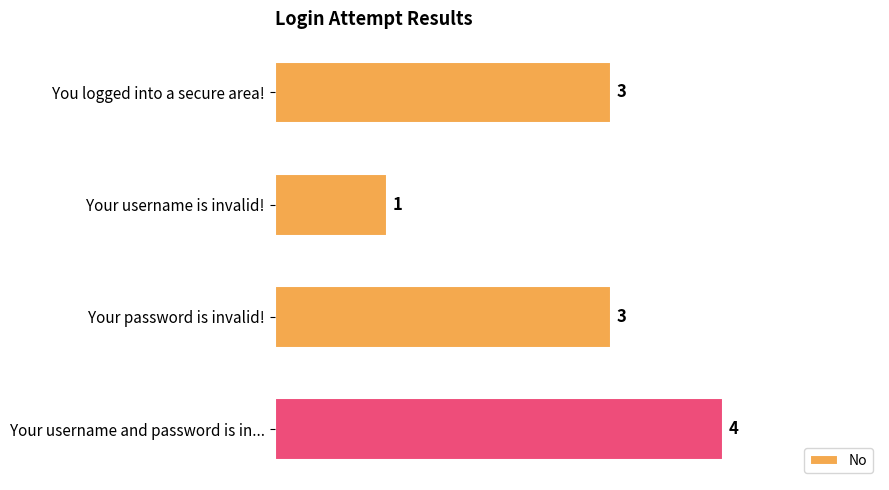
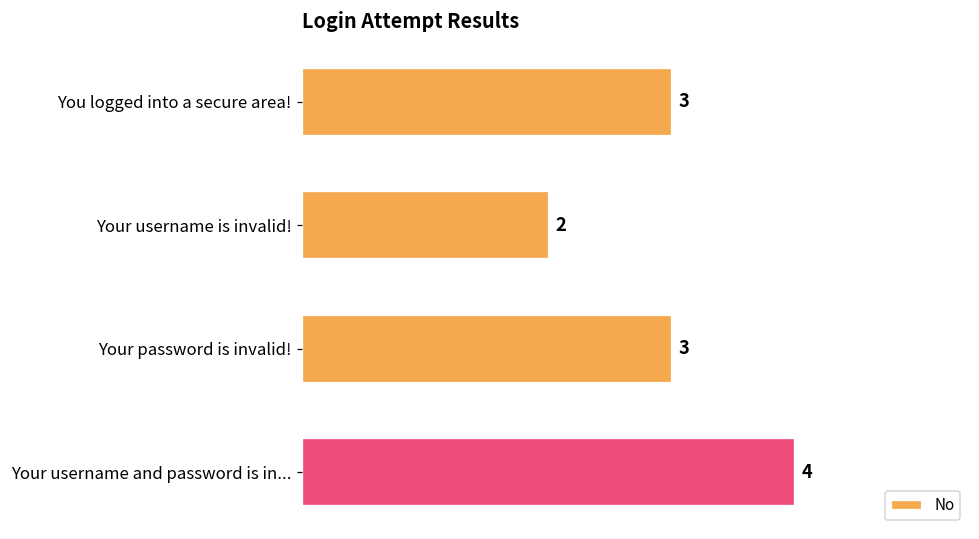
Your username is invalid!: 1 -> 2
